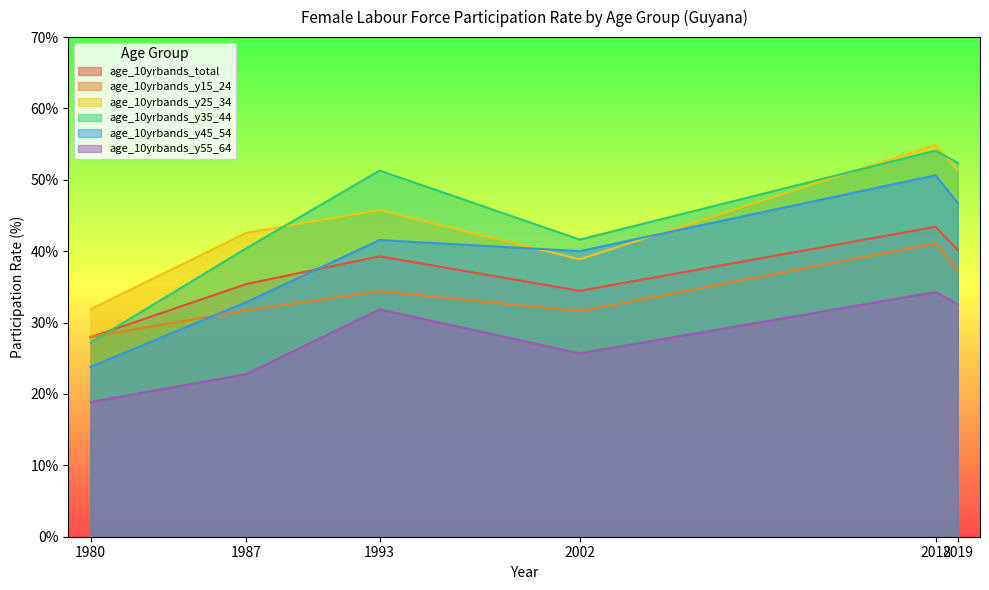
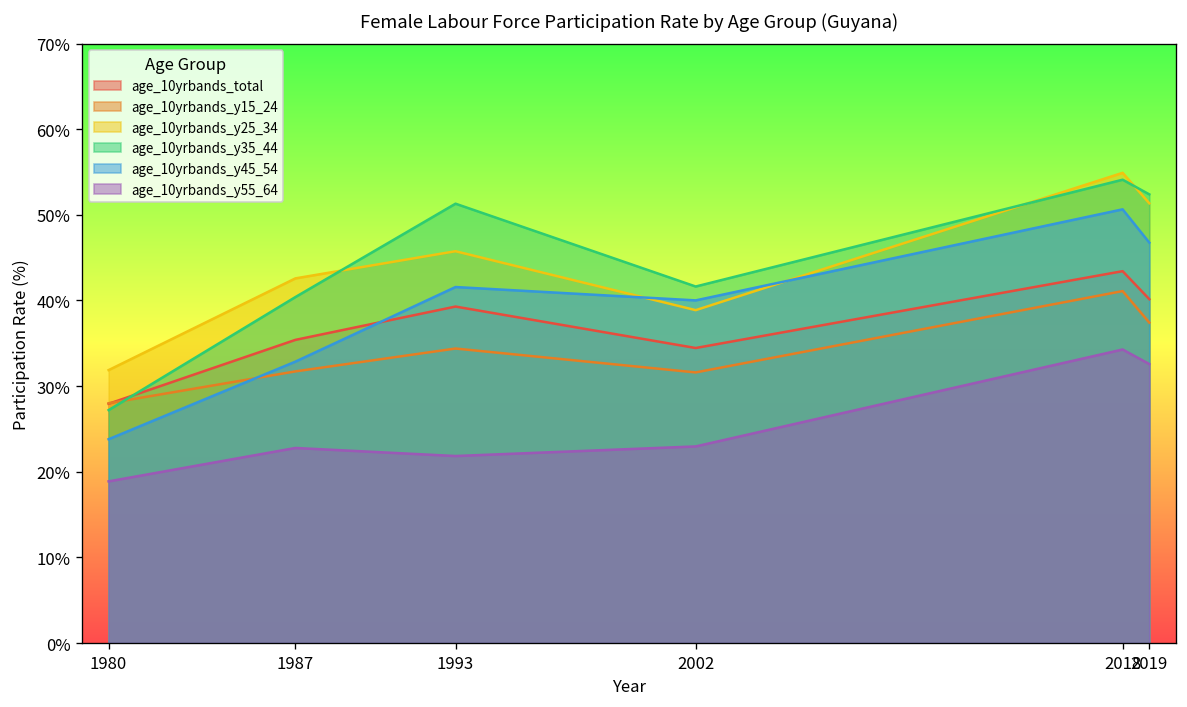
age_10yrbands_y55_64, 1993: 32% -> 22%
age_10yrbands_y55_64, 2002: 26% -> 23%
